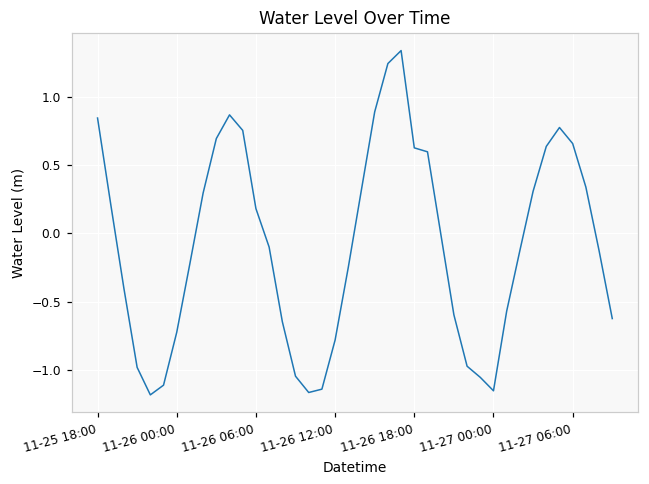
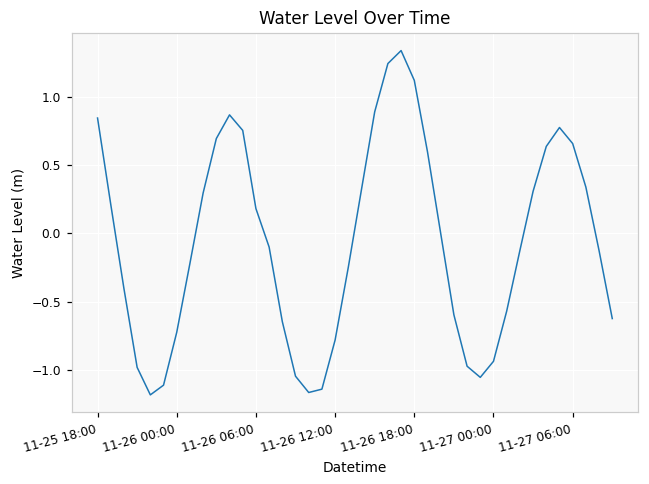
11-26 18:00: 0.63 -> 1.12
11-27 00:00: -1.15 -> -0.93
